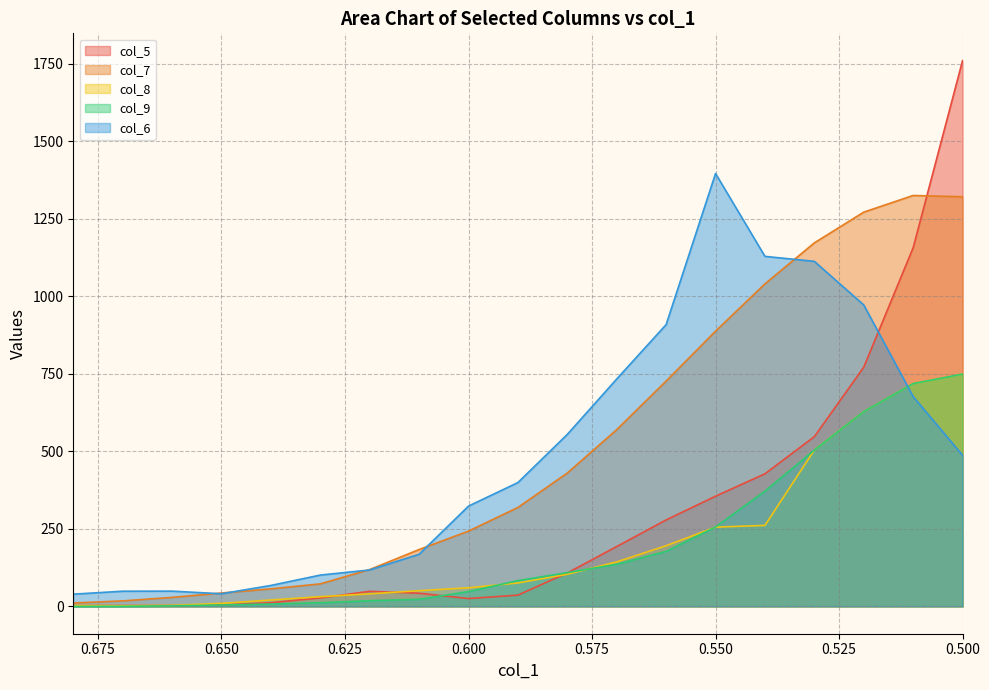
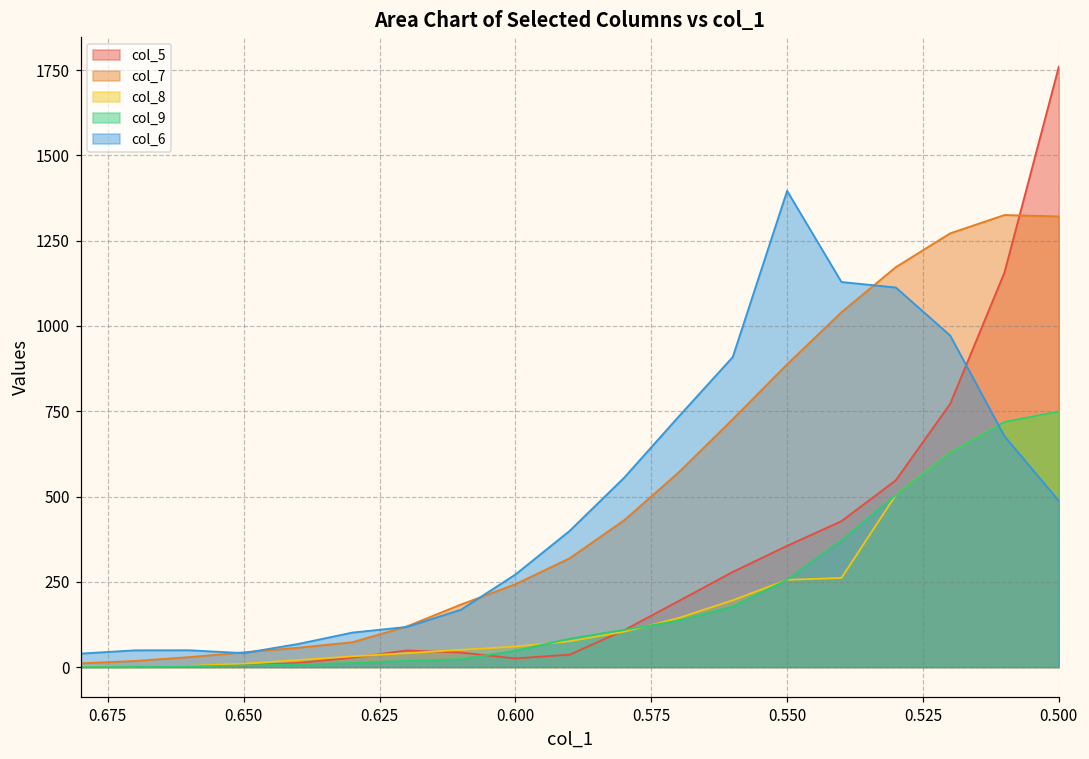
col_6, 0.600: 320 -> 270
